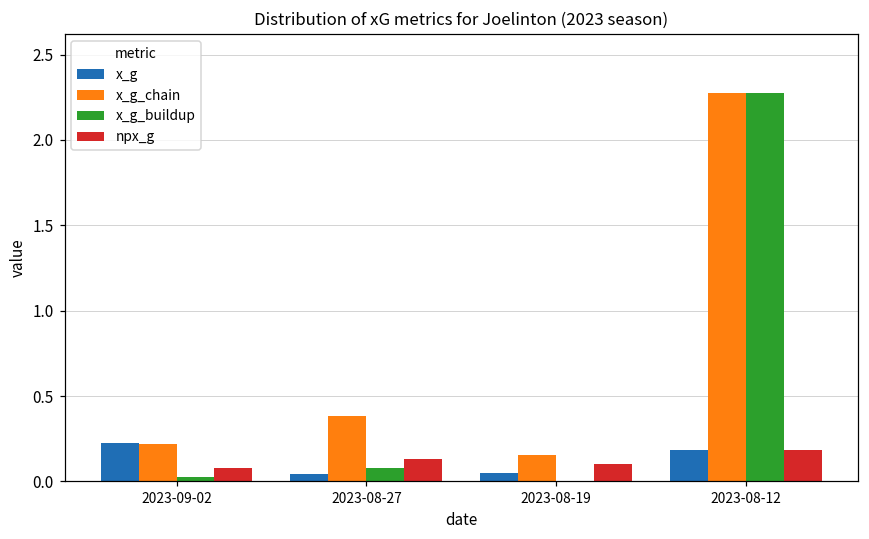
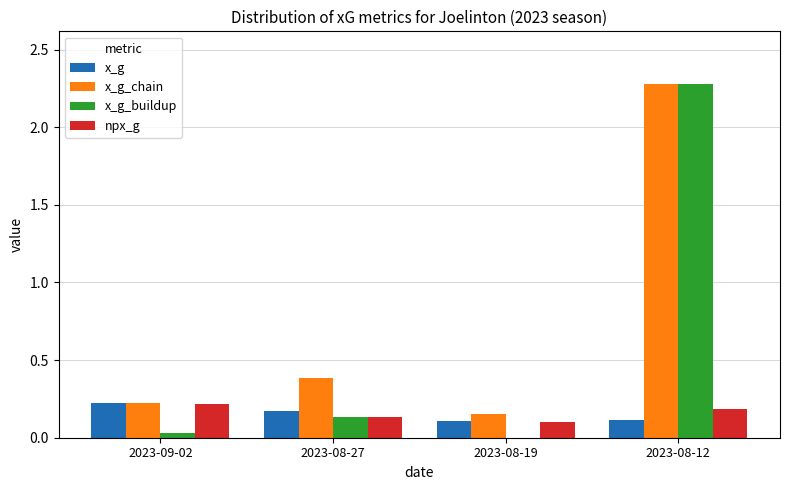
npx_g, 2023-09-02: 0.08 -> 0.22
x_g, 2023-08-27: 0.04 -> 0.17
x_g_buildup, 2023-08-27: 0.08 -> 0.13
x_g, 2023-08-19: 0.05 -> 0.11
x_g, 2023-08-12: 0.18 -> 0.12
